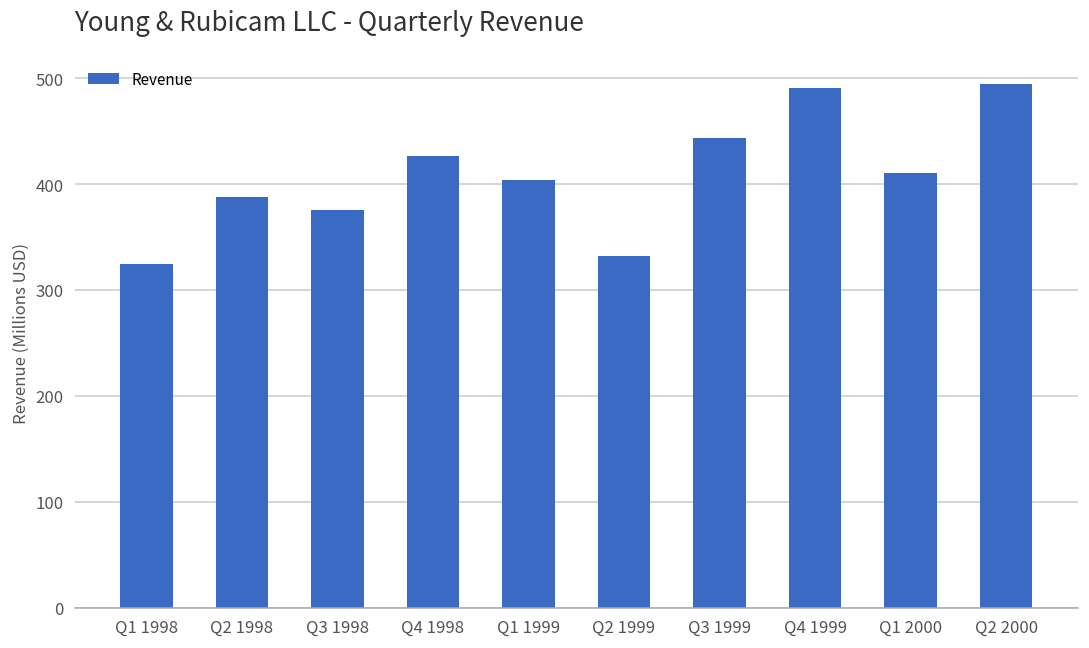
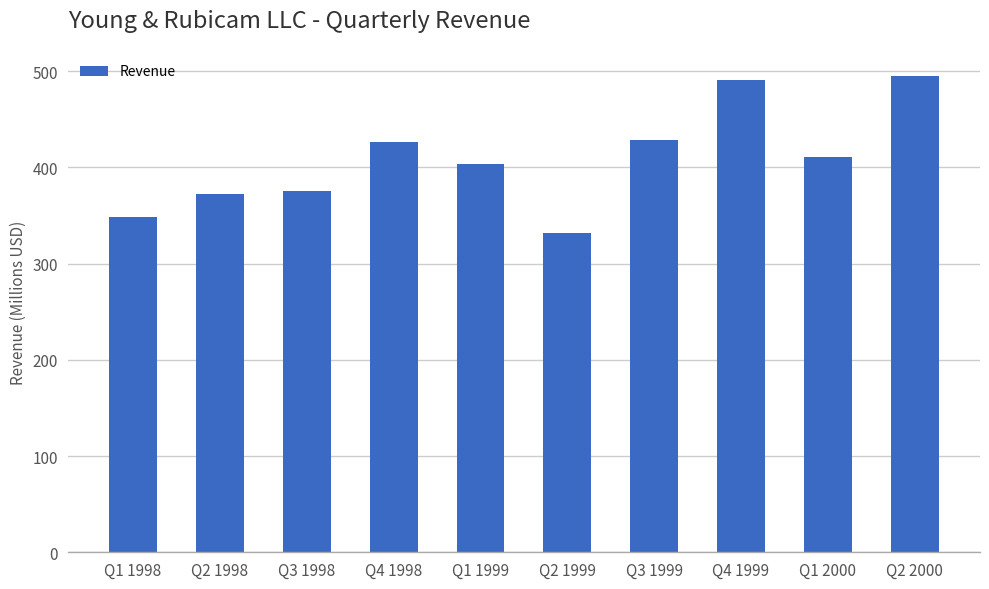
Q1 1998: 320 -> 350
Q2 1998: 390 -> 370
Q3 1999: 440 -> 430
